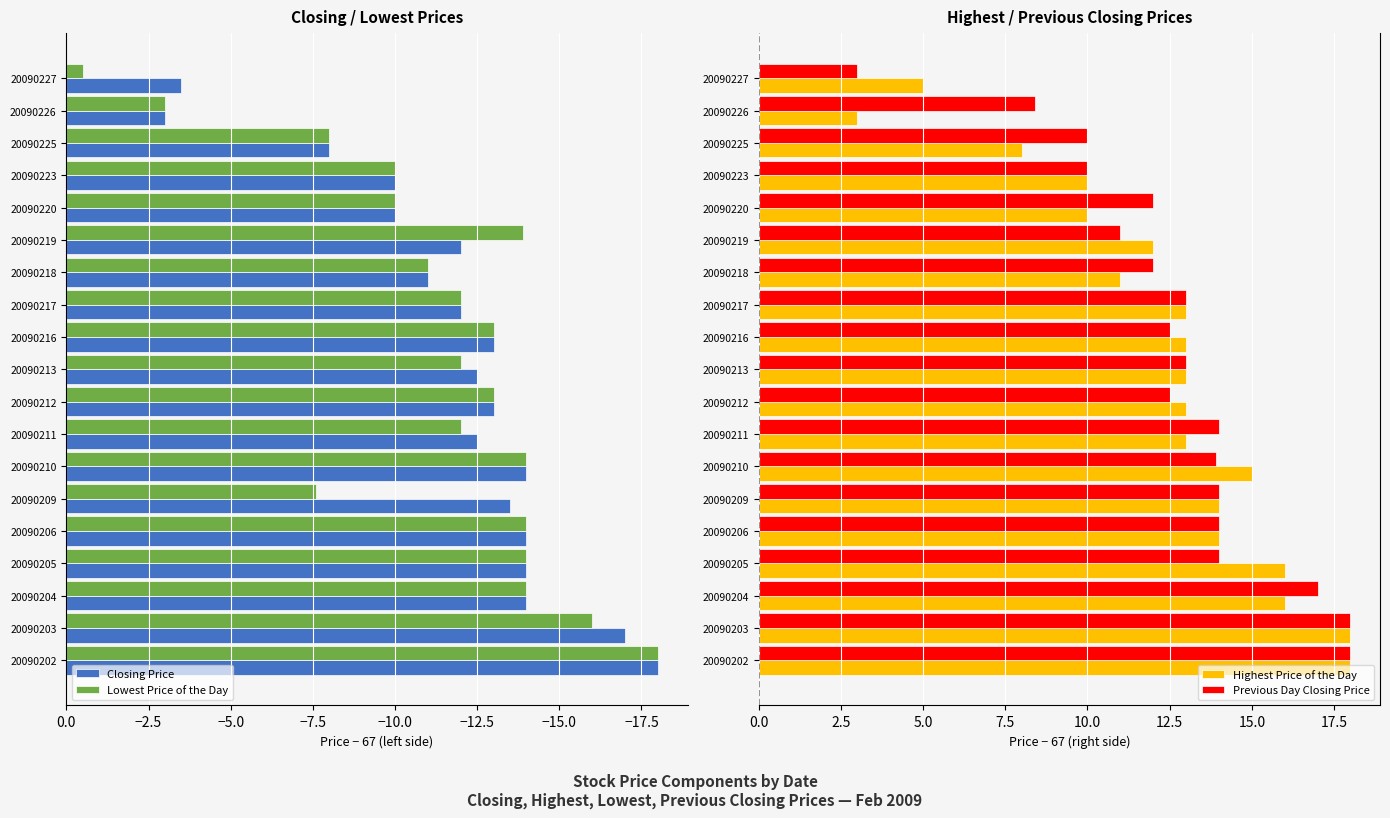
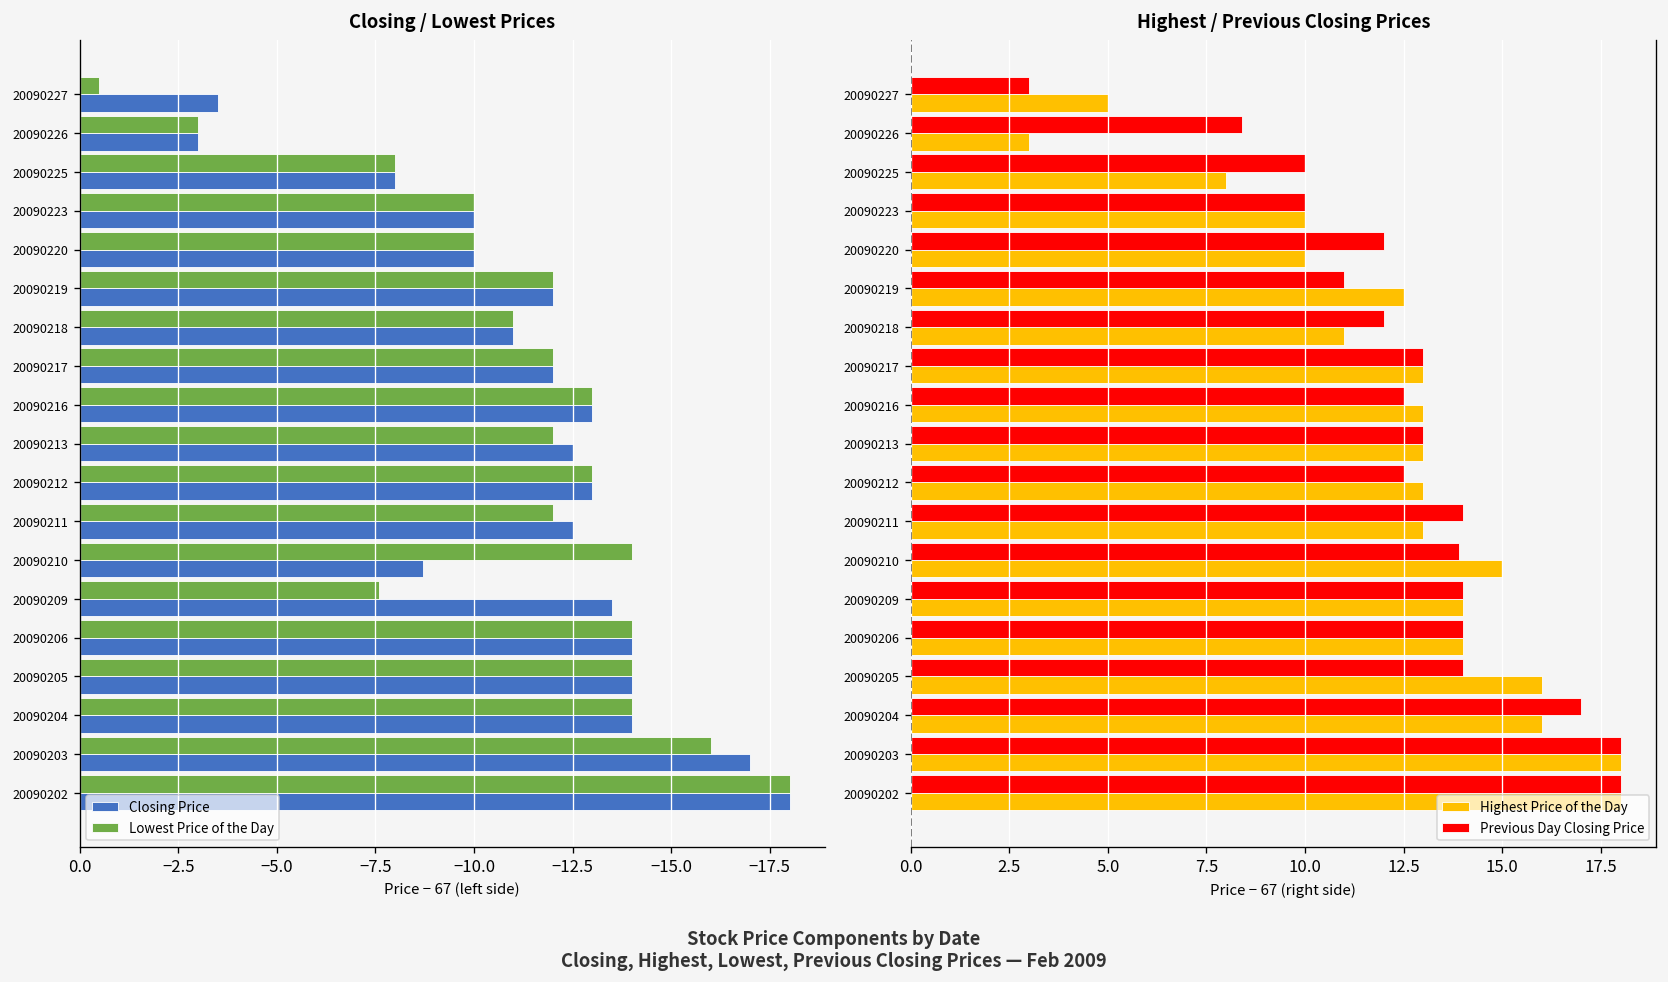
Closing / Lowest Prices, Lowest Price of the Day, 20090219: -13.9 -> -12.0
Closing / Lowest Prices, Closing Price, 20090210: -14.0 -> -8.7
Highest / Previous Closing Prices, Highest Price of the Day, 20090219: 12.0 -> 12.5
